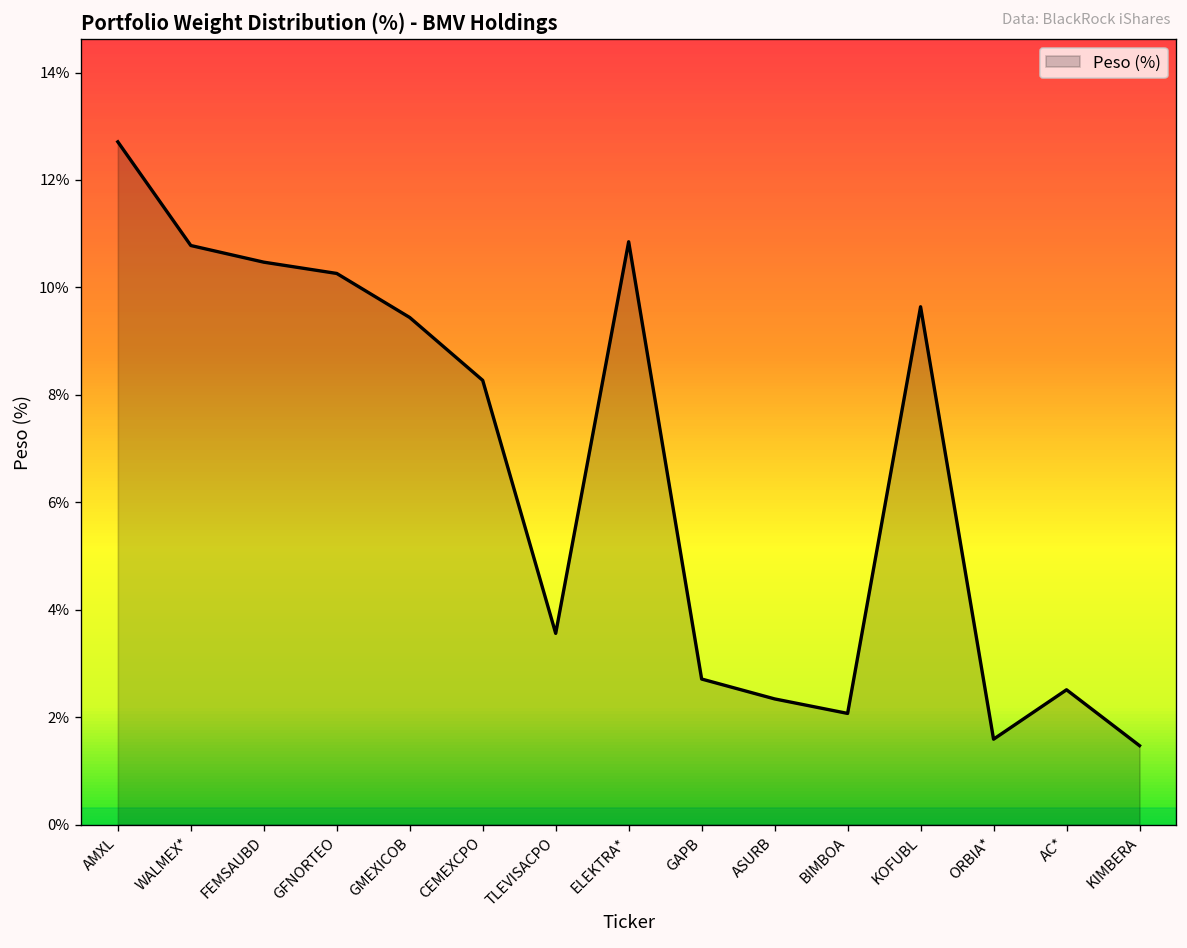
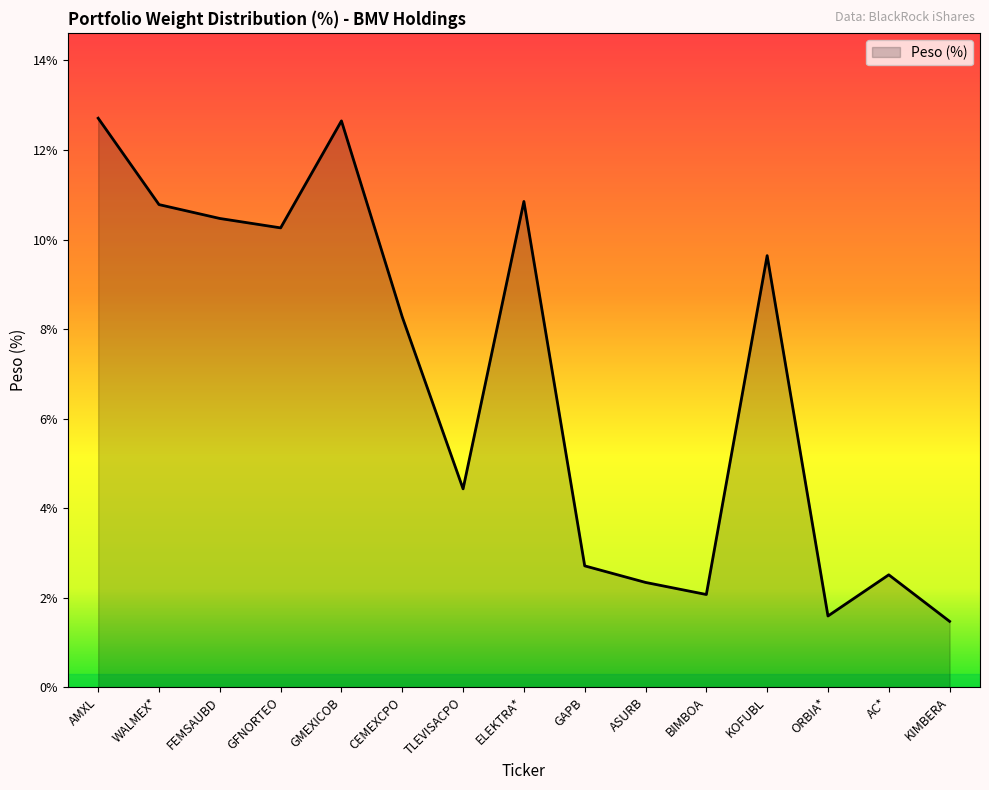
GMEXICOB: 9.4% -> 12.7%
TLEVISACPO: 3.6% -> 4.4%
